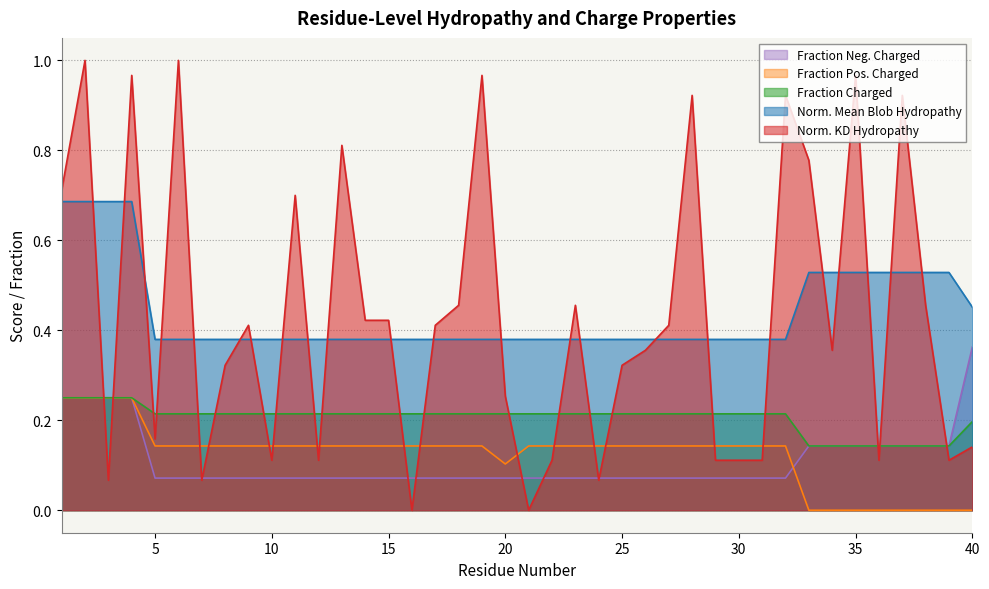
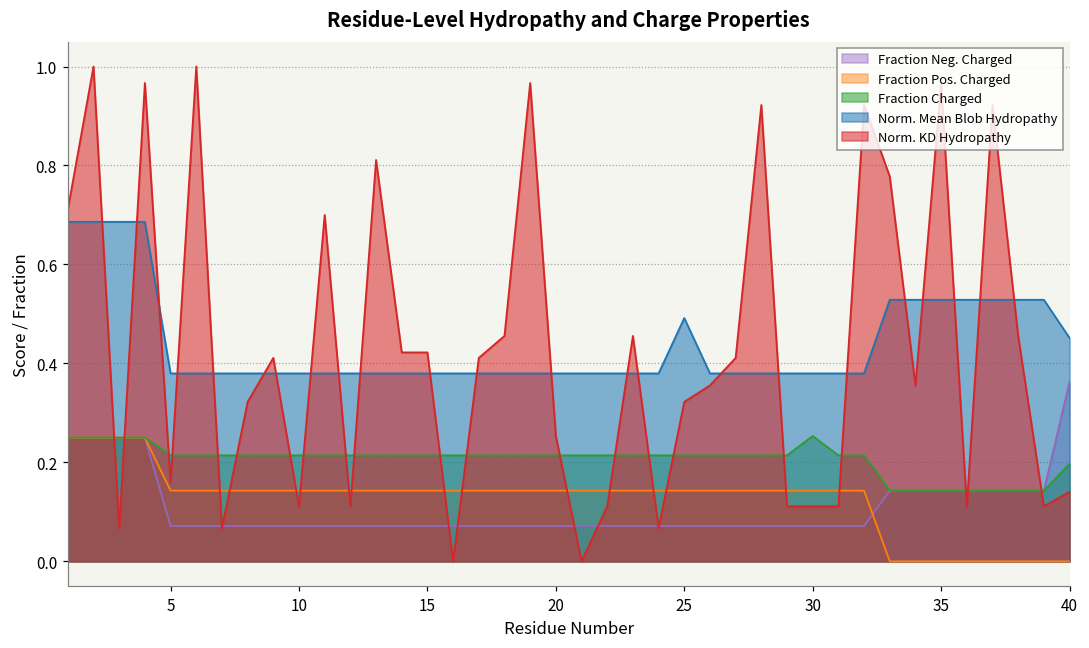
Fraction Pos. Charged, 20: 0.10 -> 0.14
Norm. Mean Blob Hydropathy, 25: 0.38 -> 0.49
Fraction Charged, 30: 0.21 -> 0.25
